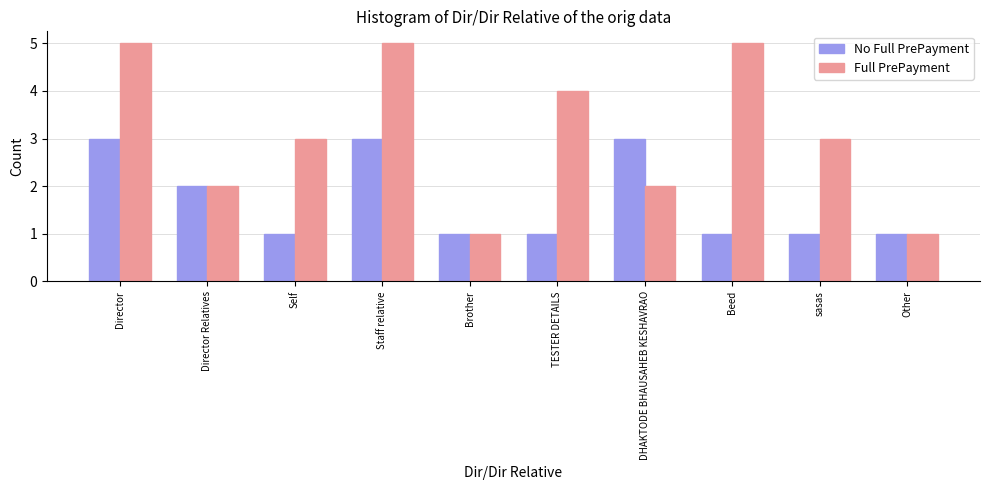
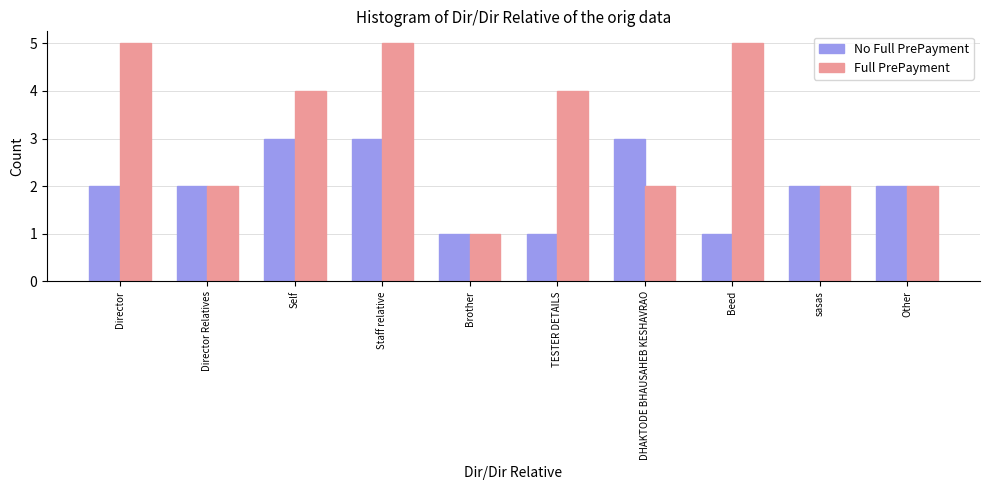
No Full PrePayment, Director: 3 -> 2
No Full PrePayment, Self: 1 -> 3
Full PrePayment, Self: 3 -> 4
No Full PrePayment, sasas: 1 -> 2
Full PrePayment, sasas: 3 -> 2
No Full PrePayment, Other: 1 -> 2
Full PrePayment, Other: 1 -> 2
